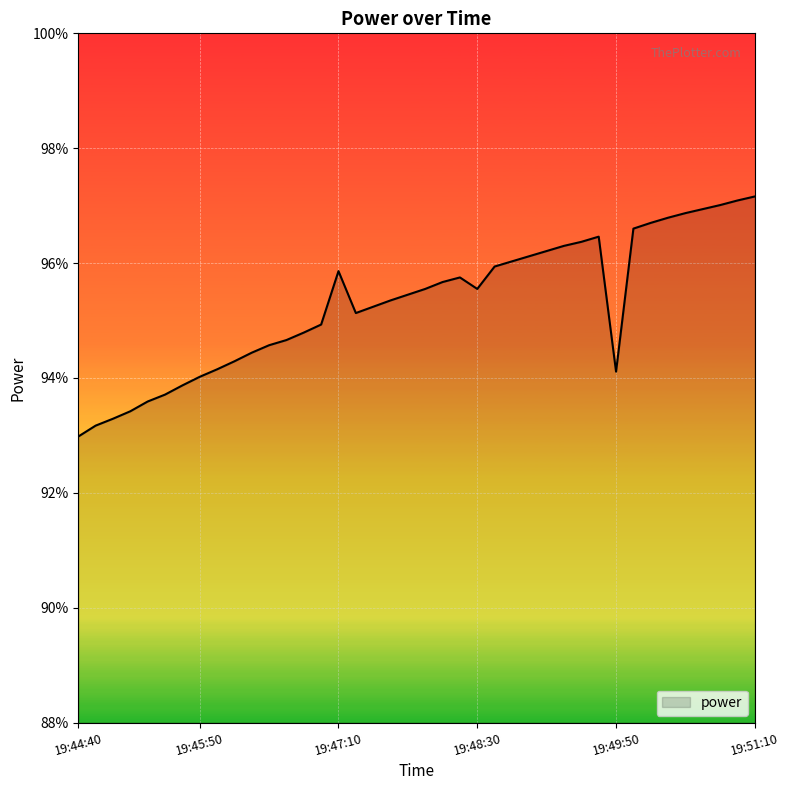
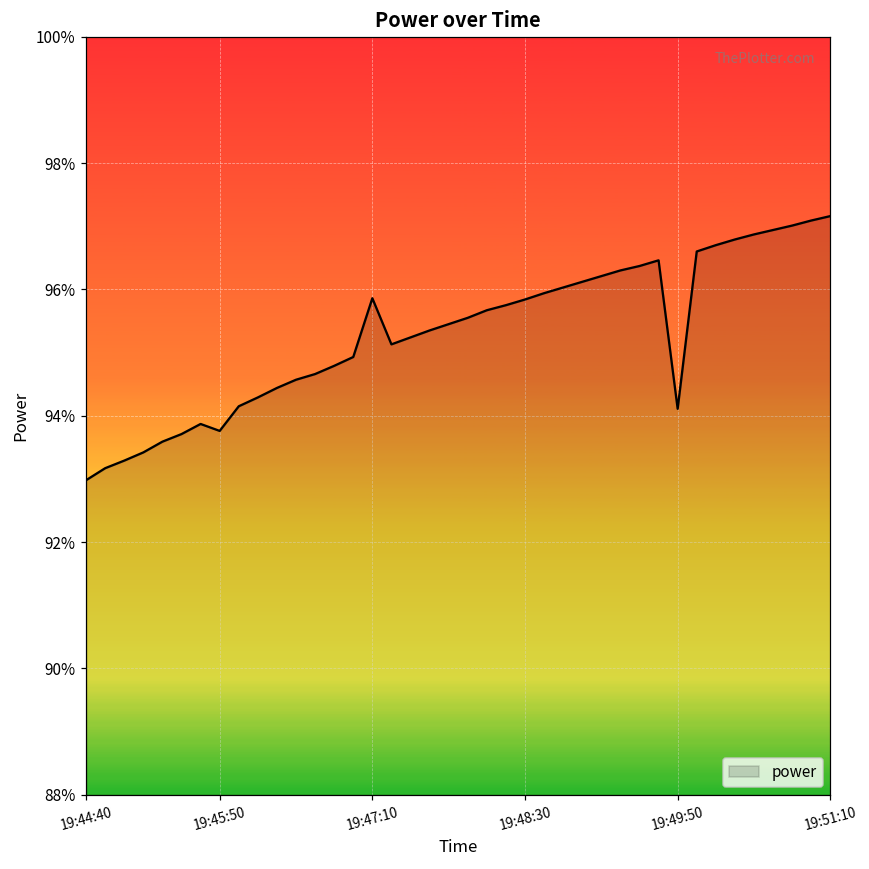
19:45:50: 94.0% -> 93.8%
19:48:30: 95.6% -> 95.8%
